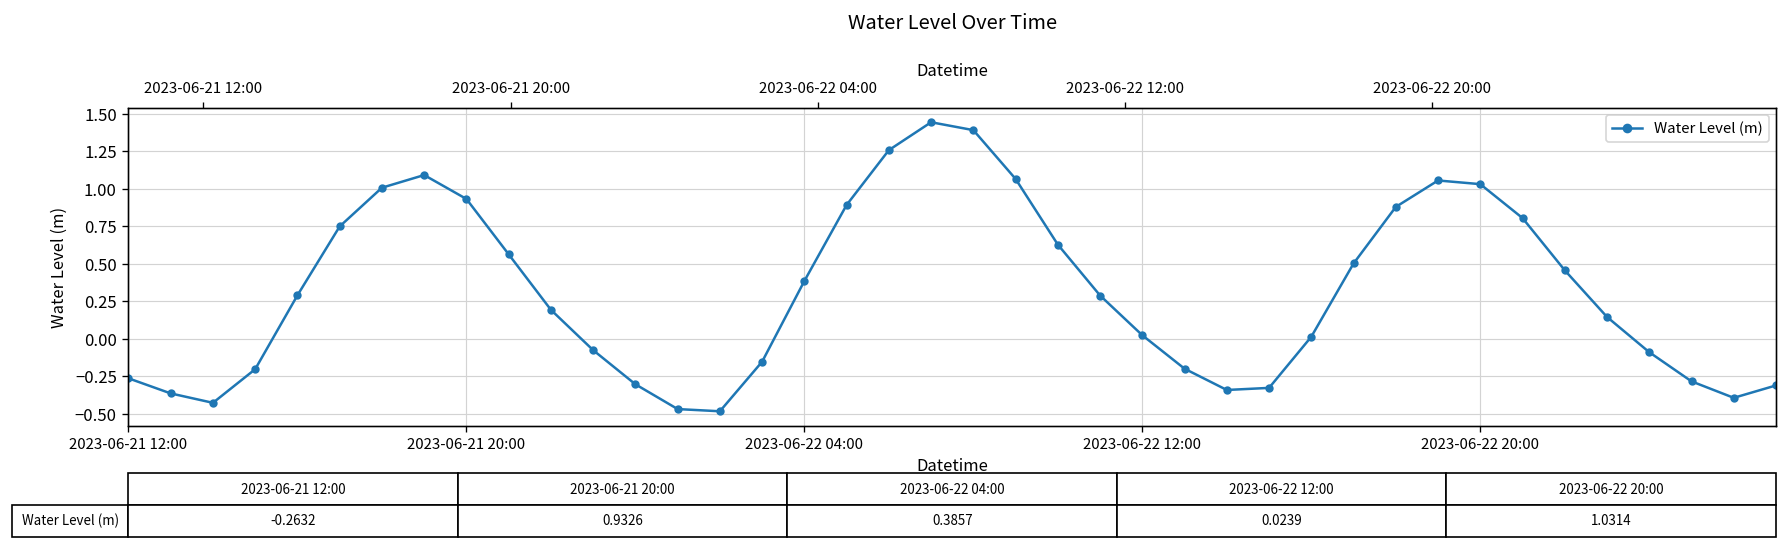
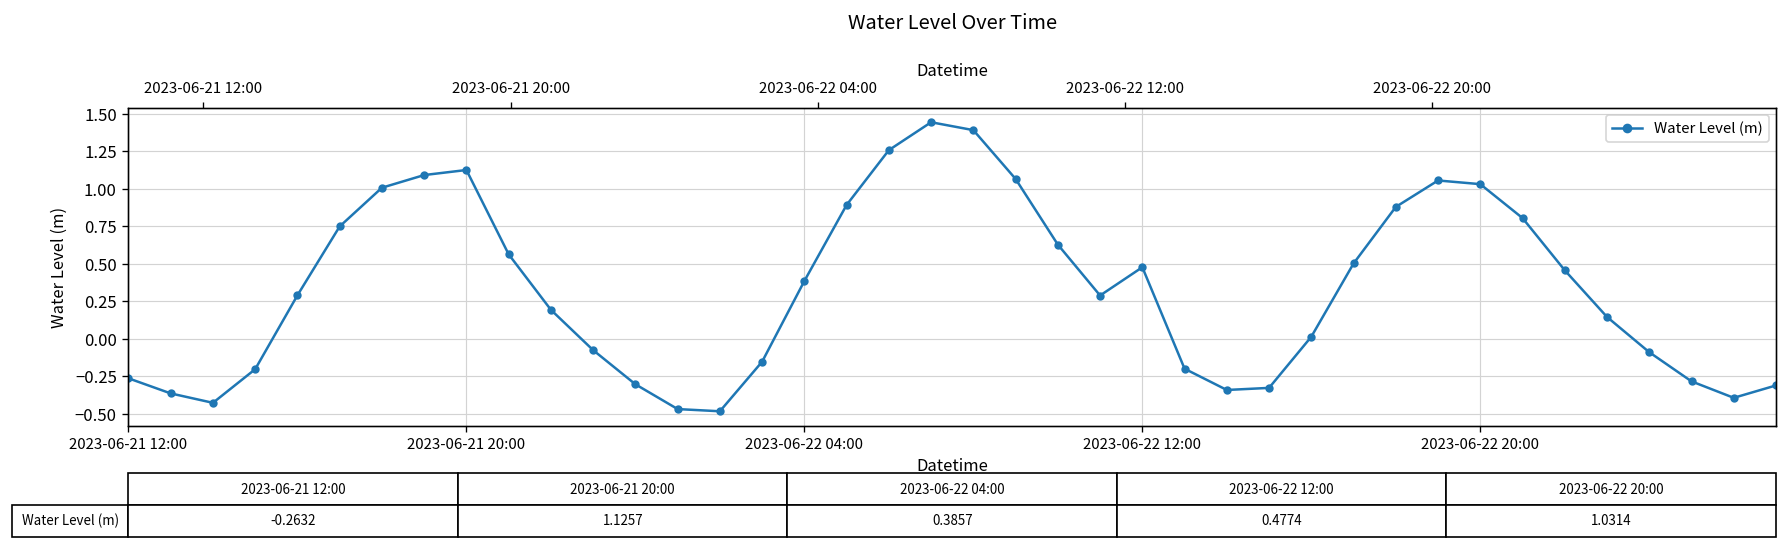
2023-06-21 20:00: 0.9326 -> 1.1257
2023-06-22 12:00: 0.0239 -> 0.4774
